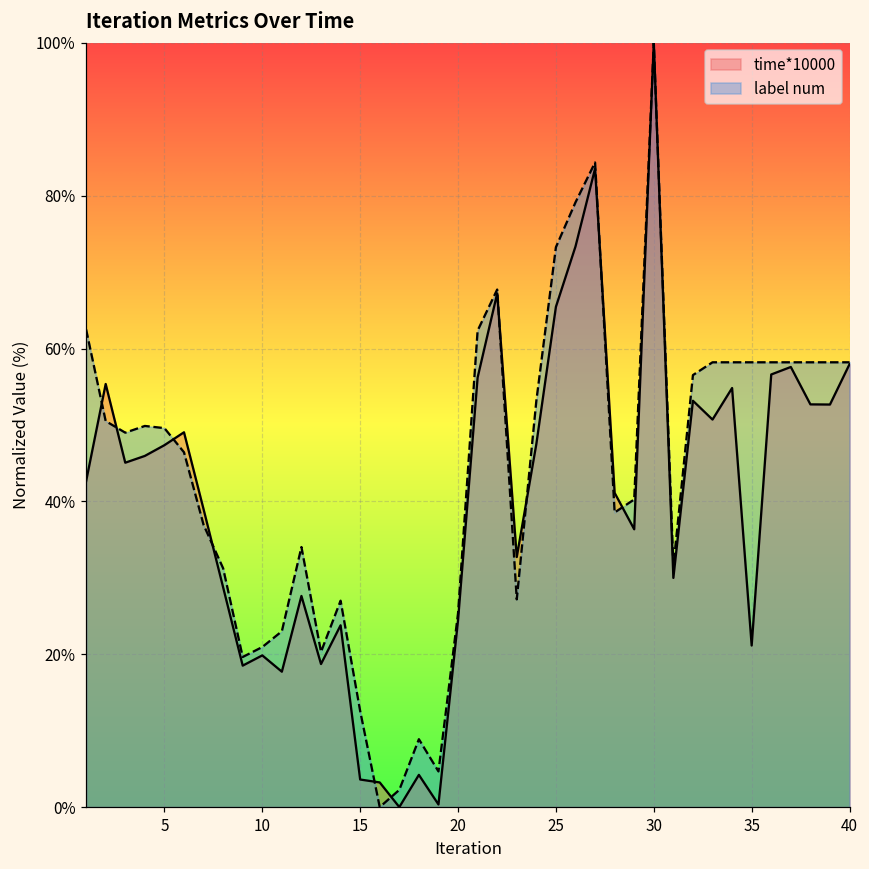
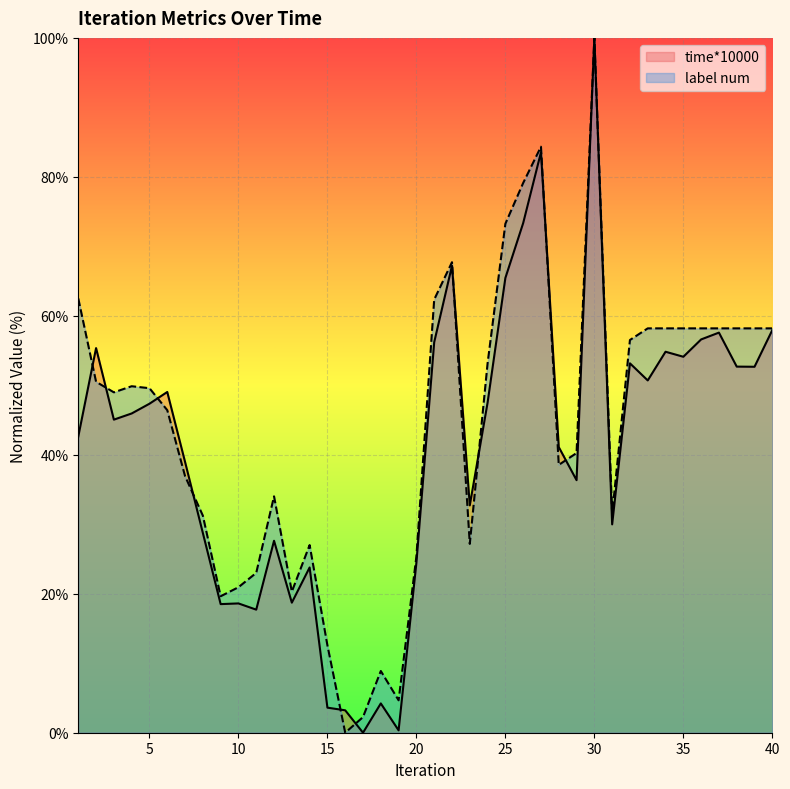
time*10000, 10: 20% -> 19%
time*10000, 35: 21% -> 54%
